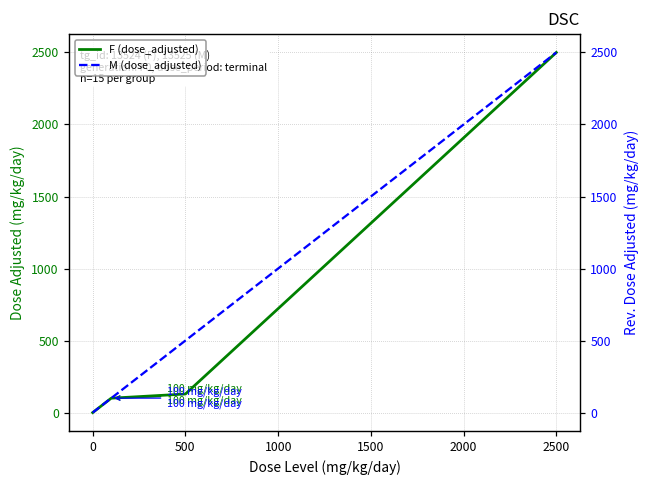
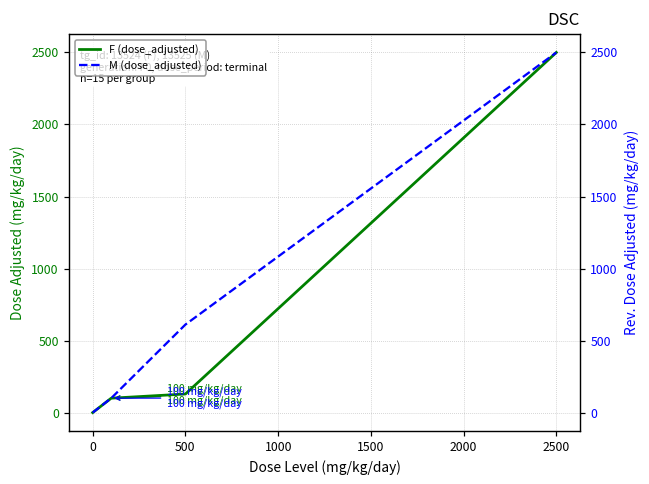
M (dose_adjusted), 500: 500 -> 610
